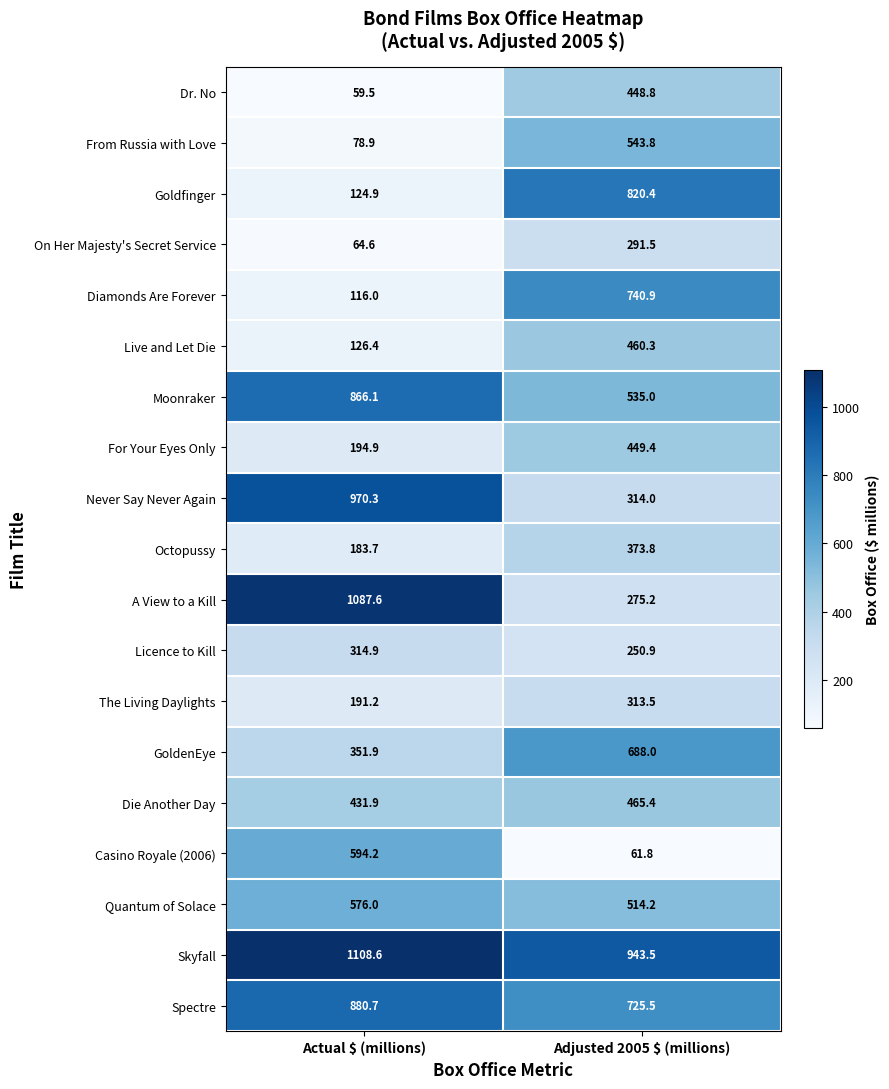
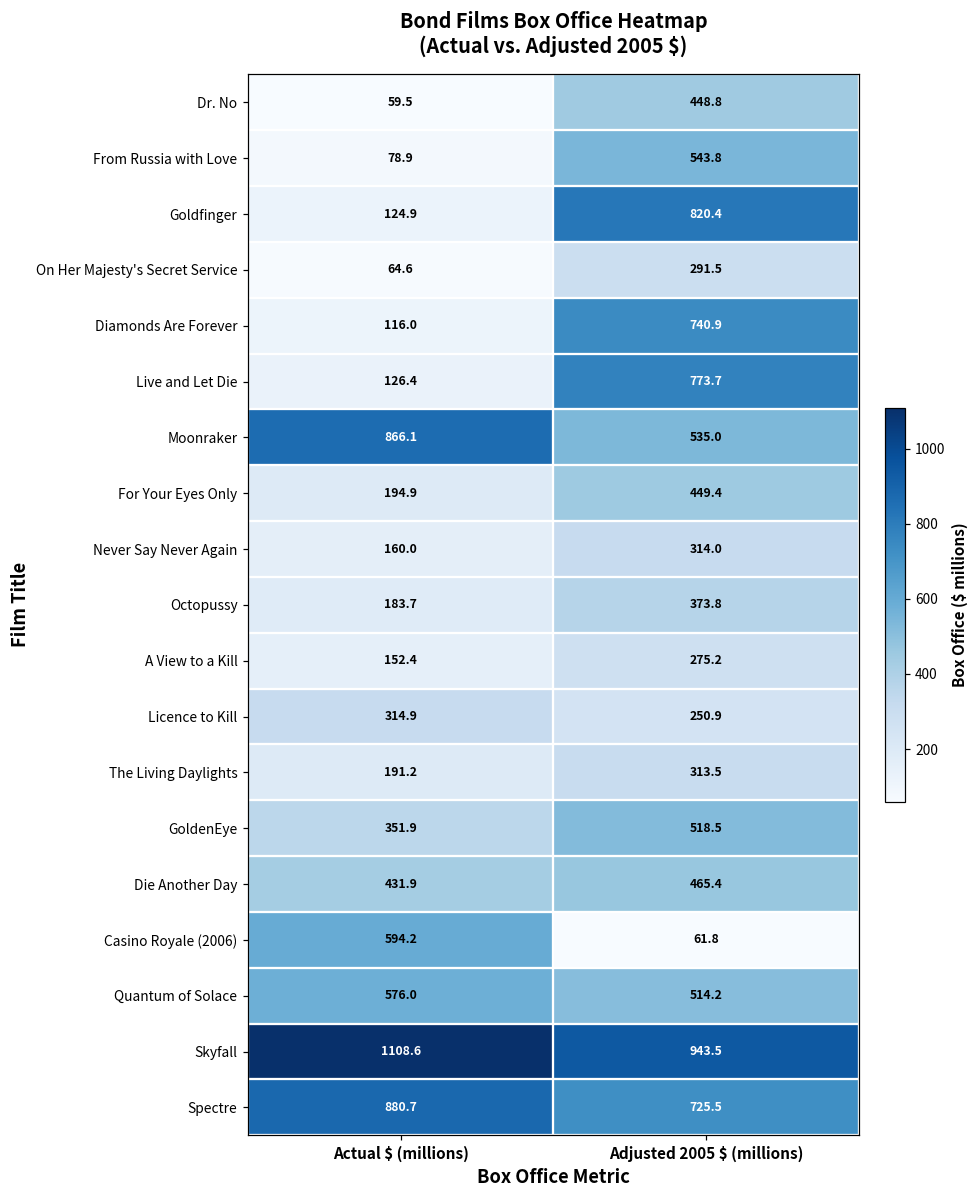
Live and Let Die, Adjusted 2005 $ (millions): 460.3 -> 773.7
Never Say Never Again, Actual $ (millions): 970.3 -> 160.0
A View to a Kill, Actual $ (millions): 1087.6 -> 152.4
GoldenEye, Adjusted 2005 $ (millions): 688.0 -> 518.5
